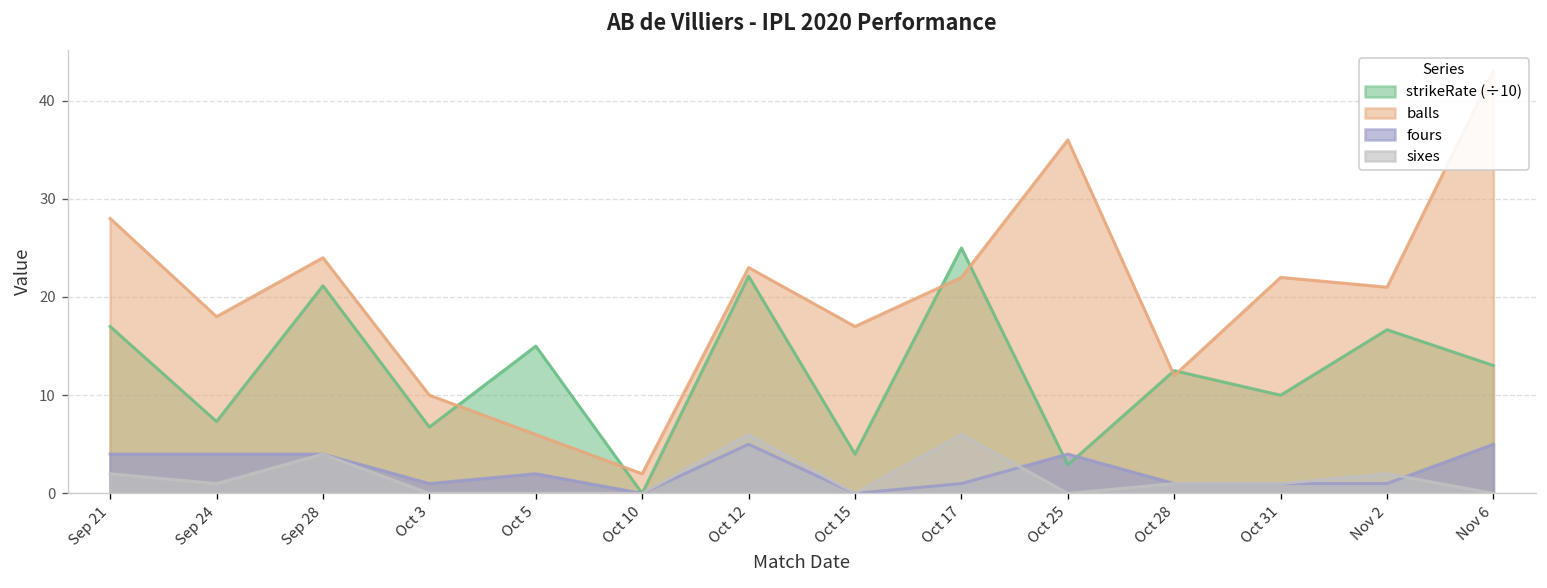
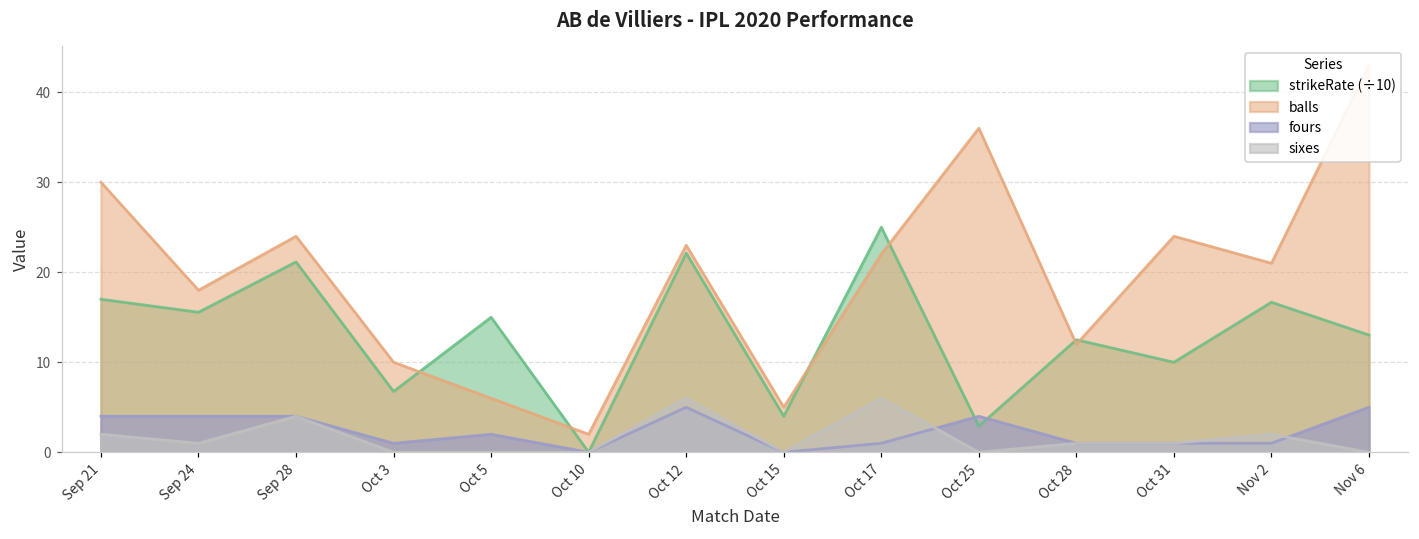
balls, Sep 21: 28 -> 30
strikeRate (÷10), Sep 24: 7 -> 16
balls, Oct 15: 17 -> 5
balls, Oct 31: 22 -> 24
